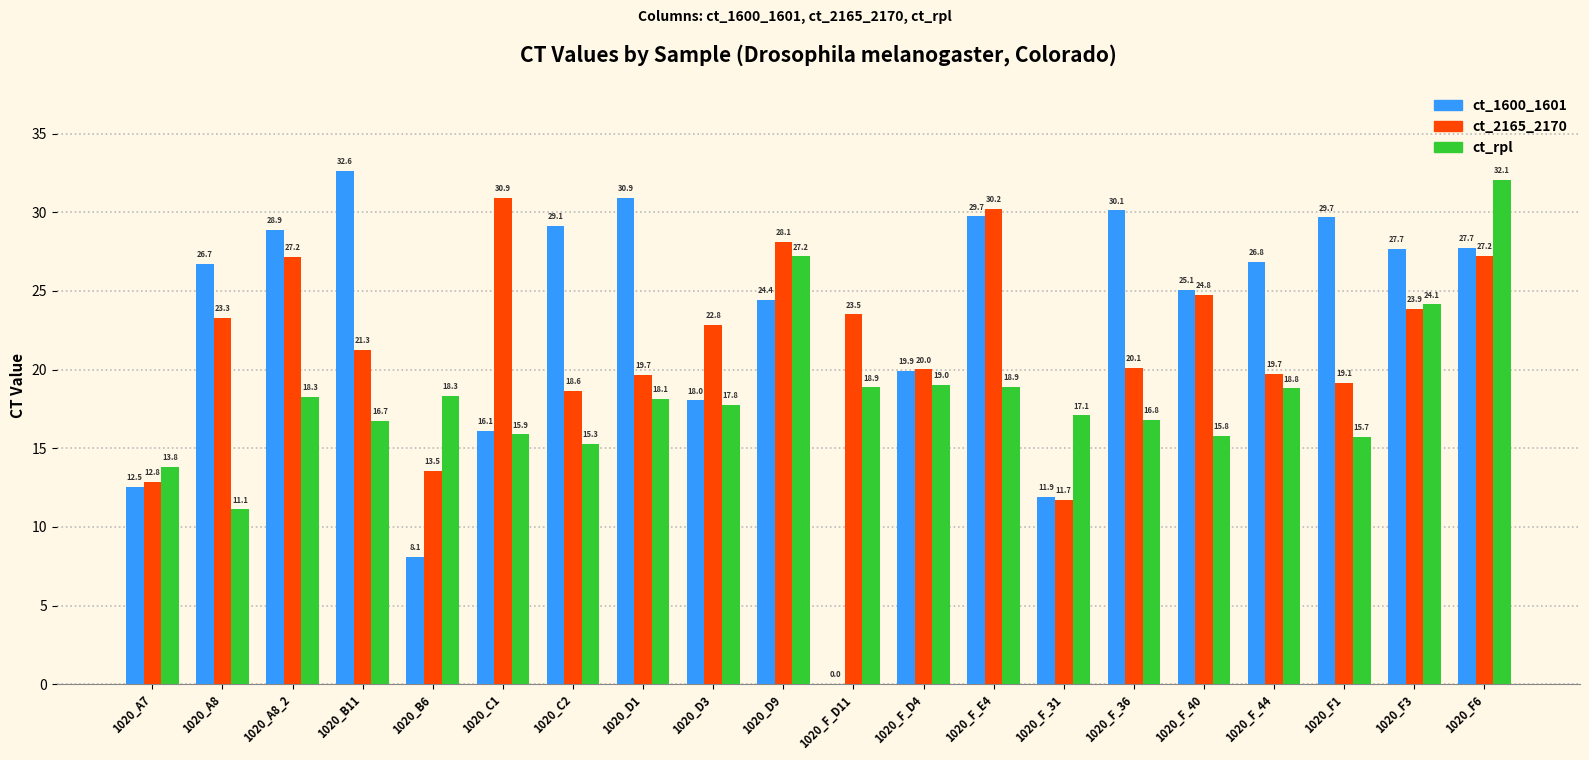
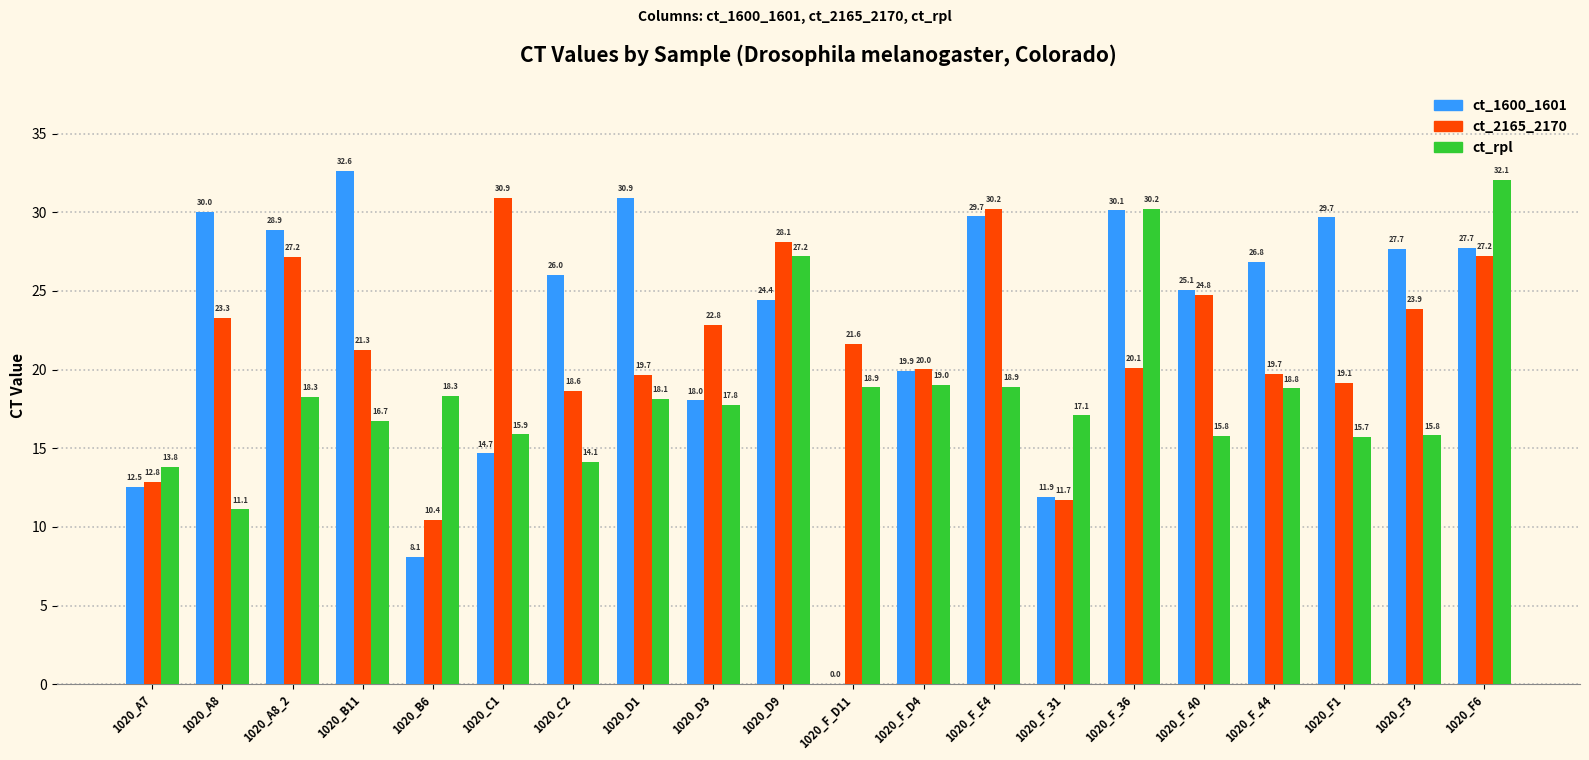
ct_1600_1601, 1020_A8: 26.7 -> 30.0
ct_2165_2170, 1020_B6: 13.5 -> 10.4
ct_1600_1601, 1020_C1: 16.1 -> 14.7
ct_1600_1601, 1020_C2: 29.1 -> 26.0
ct_rpl, 1020_C2: 15.3 -> 14.1
ct_2165_2170, 1020_F_D11: 23.5 -> 21.6
ct_rpl, 1020_F_36: 16.8 -> 30.2
ct_rpl, 1020_F3: 24.1 -> 15.8
